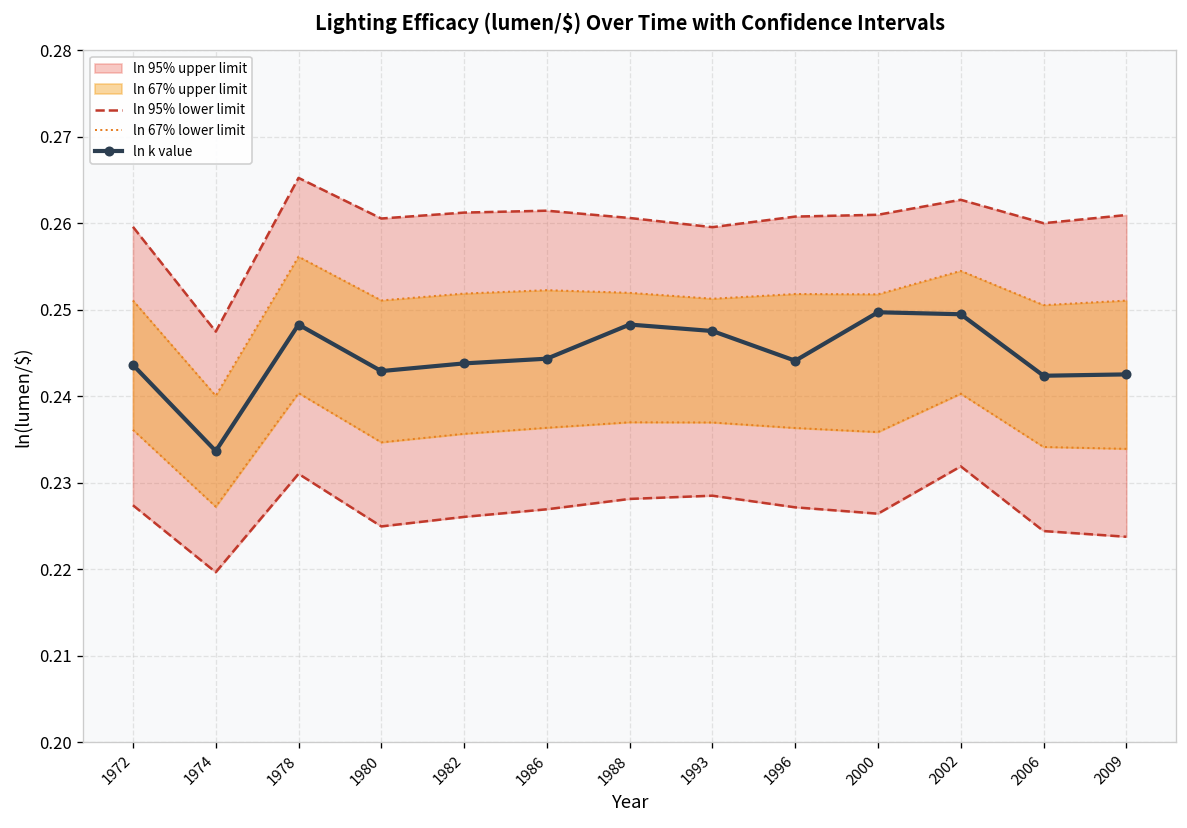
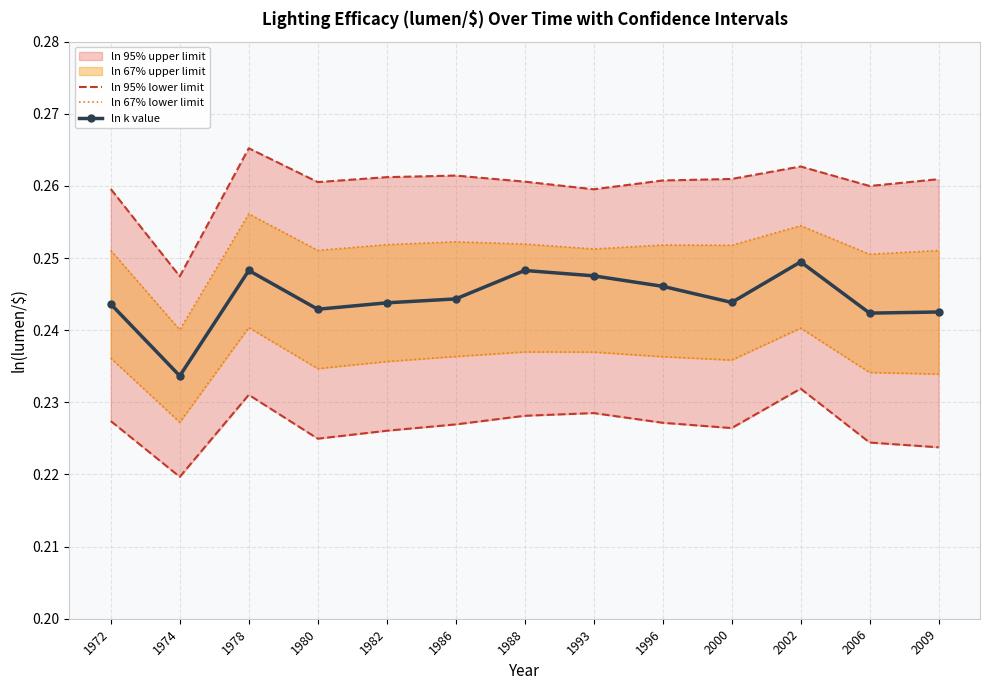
ln k value, 1996: 0.244 -> 0.246
ln k value, 2000: 0.250 -> 0.244
